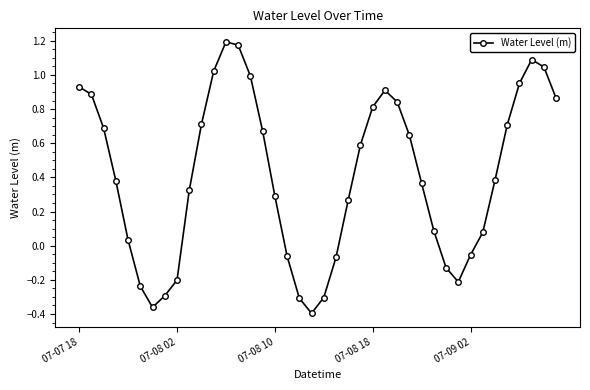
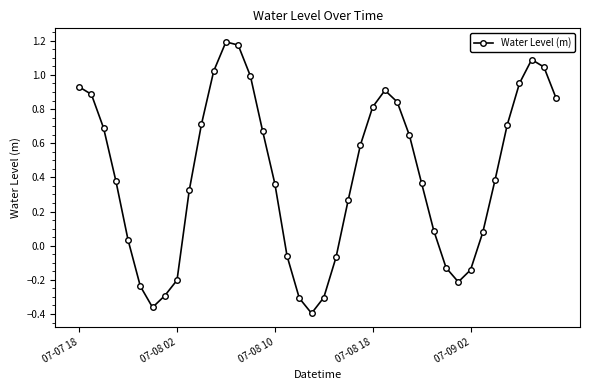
07-08 10: 0.29 -> 0.36
07-09 02: -0.05 -> -0.14
